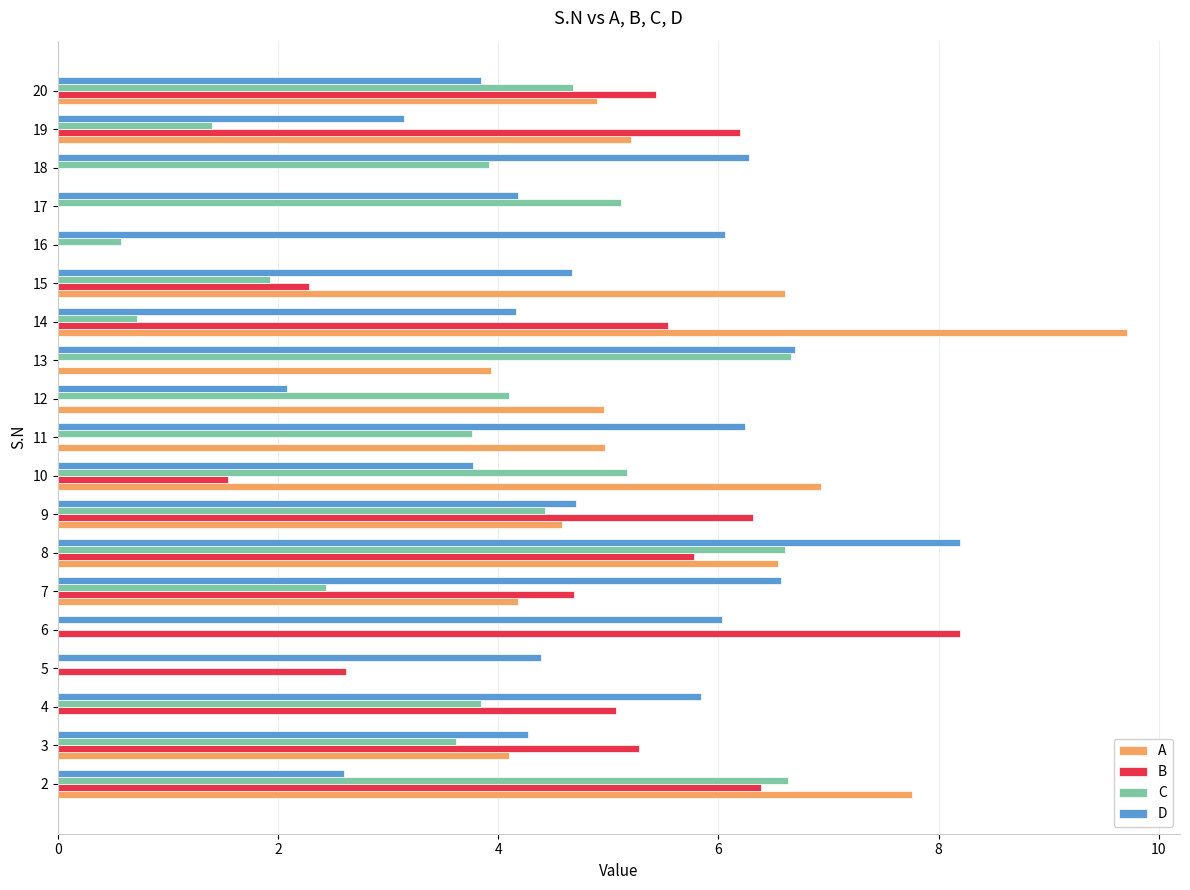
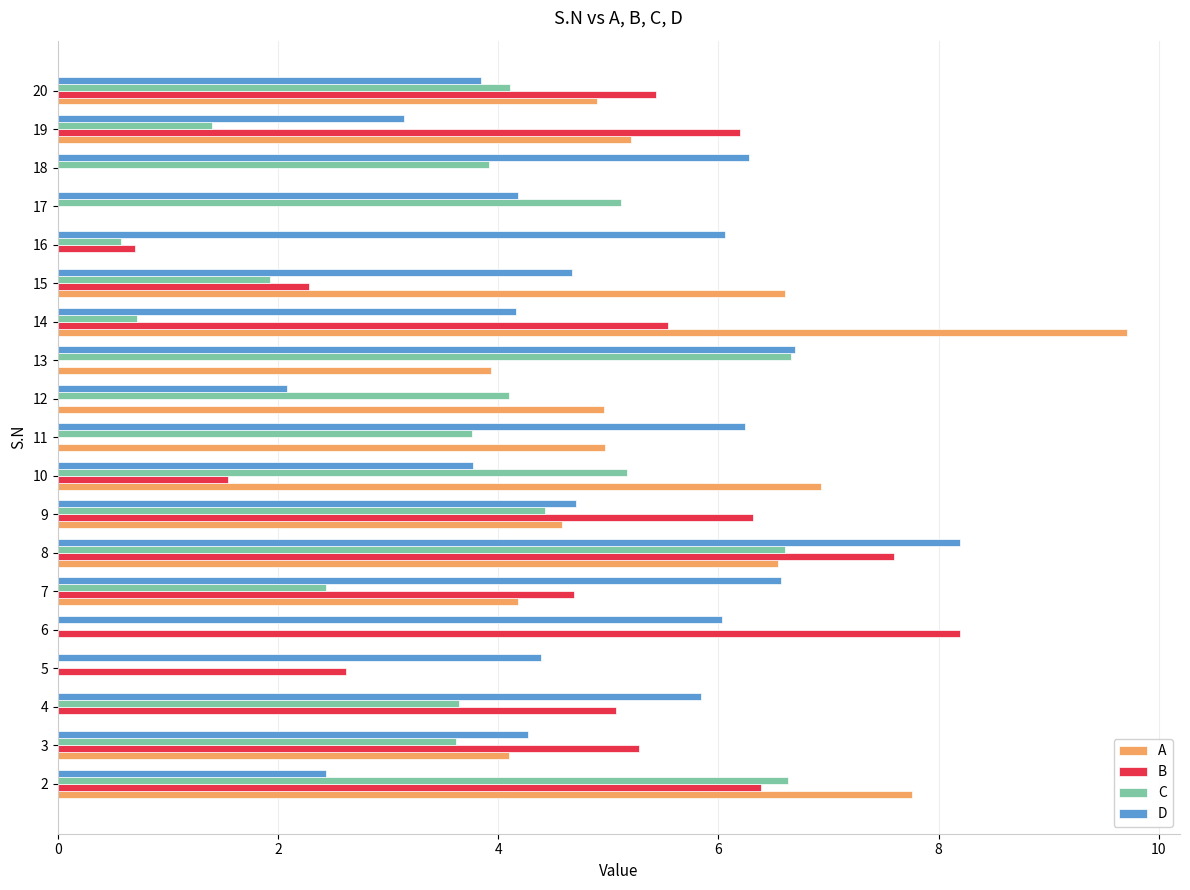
C, 20: 4.68 -> 4.11
B, 16: 0.0 -> 0.7
B, 8: 5.78 -> 7.59
C, 4: 3.84 -> 3.64
D, 2: 2.60 -> 2.43
